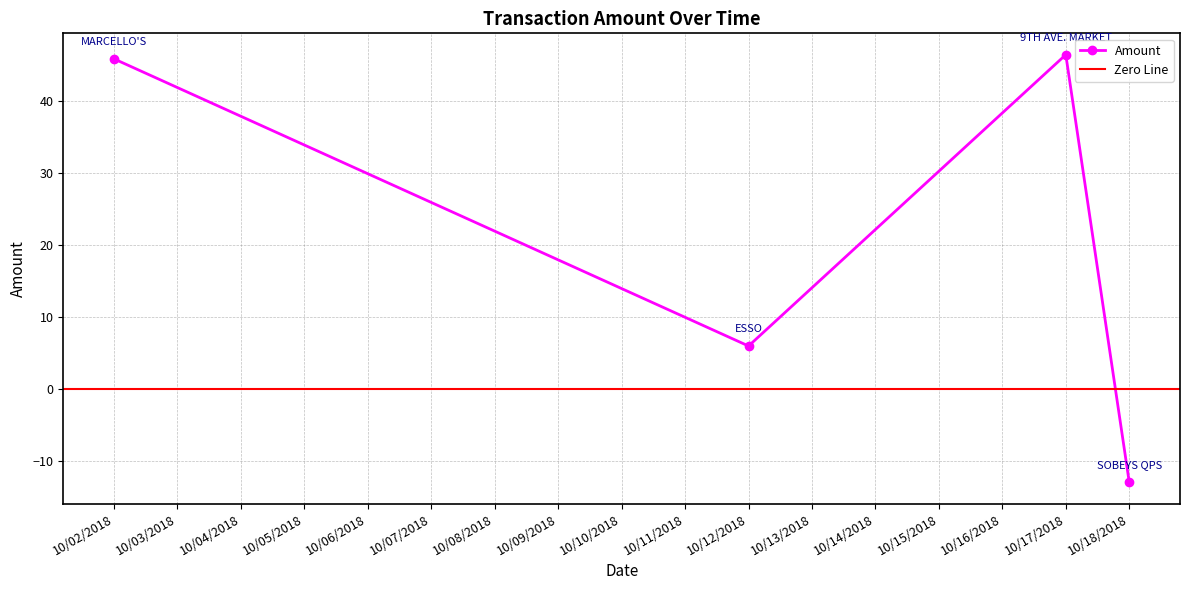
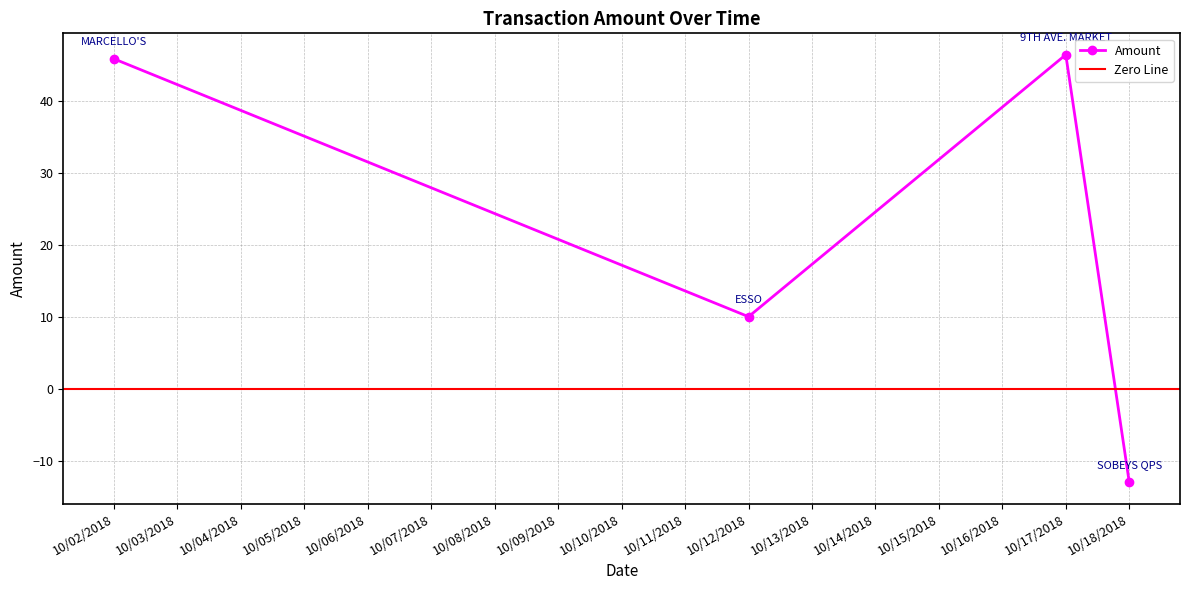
10/12/2018: 6 -> 10
